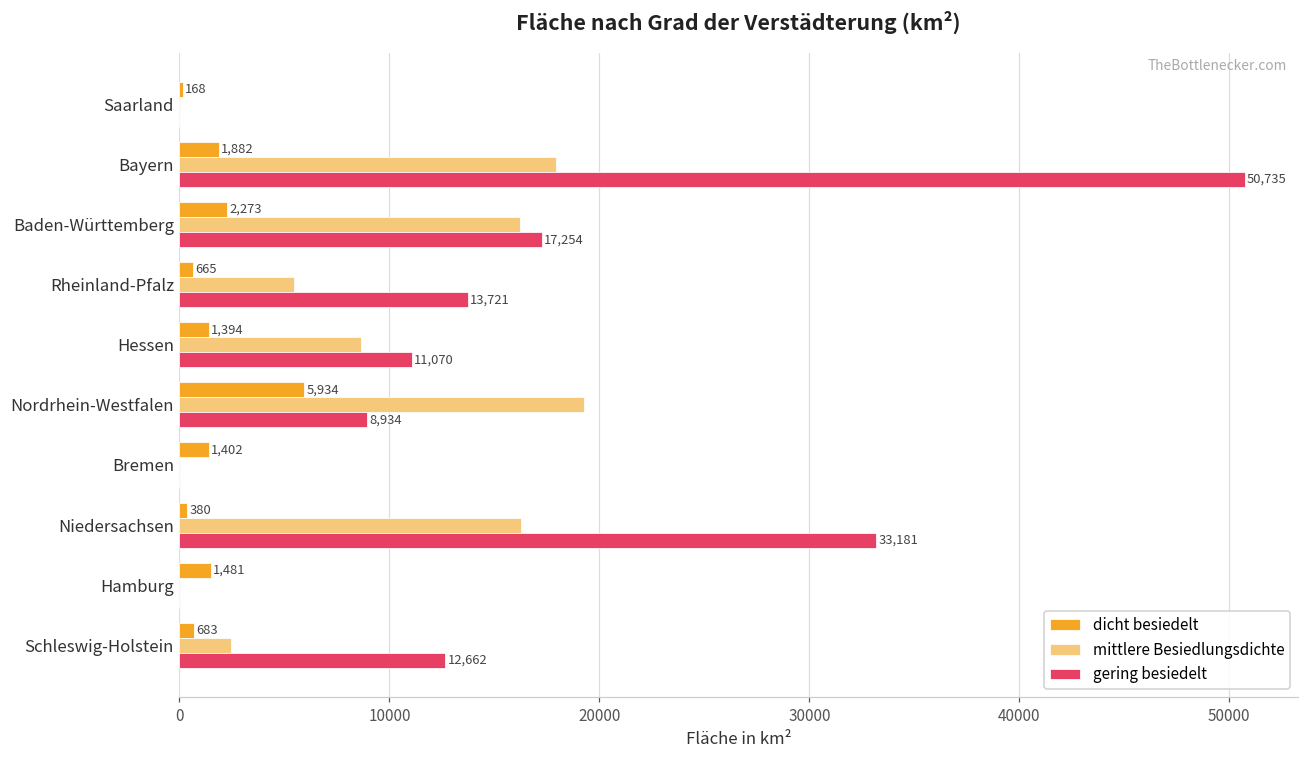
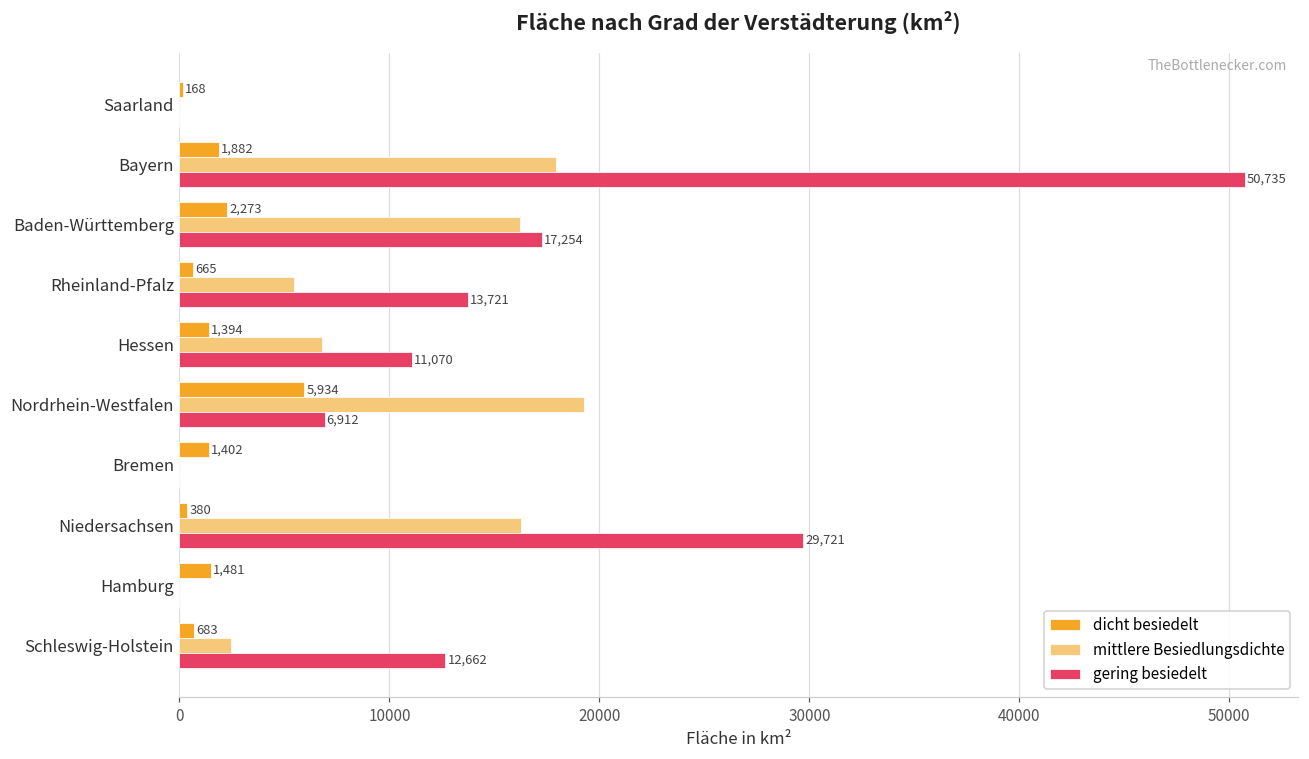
mittlere Besiedlungsdichte, Hessen: 8700 -> 6800
gering besiedelt, Nordrhein-Westfalen: 8,934 -> 6,912
gering besiedelt, Niedersachsen: 33,181 -> 29,721
